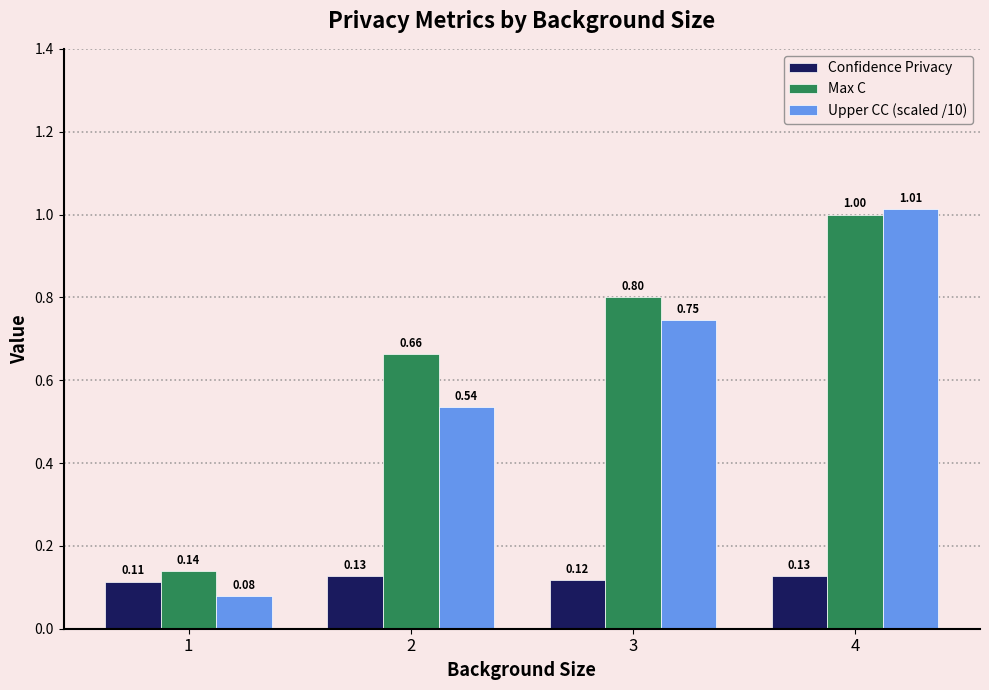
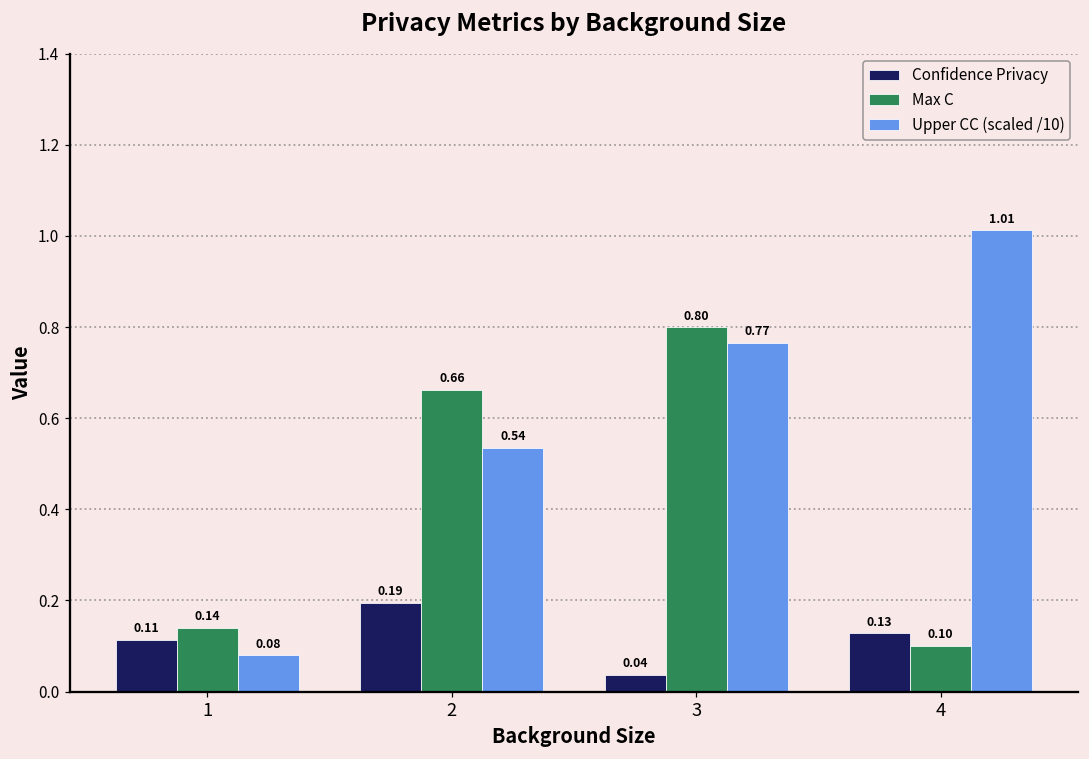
Confidence Privacy, 2: 0.13 -> 0.19
Confidence Privacy, 3: 0.12 -> 0.04
Upper CC (scaled /10), 3: 0.75 -> 0.77
Max C, 4: 1.00 -> 0.10
